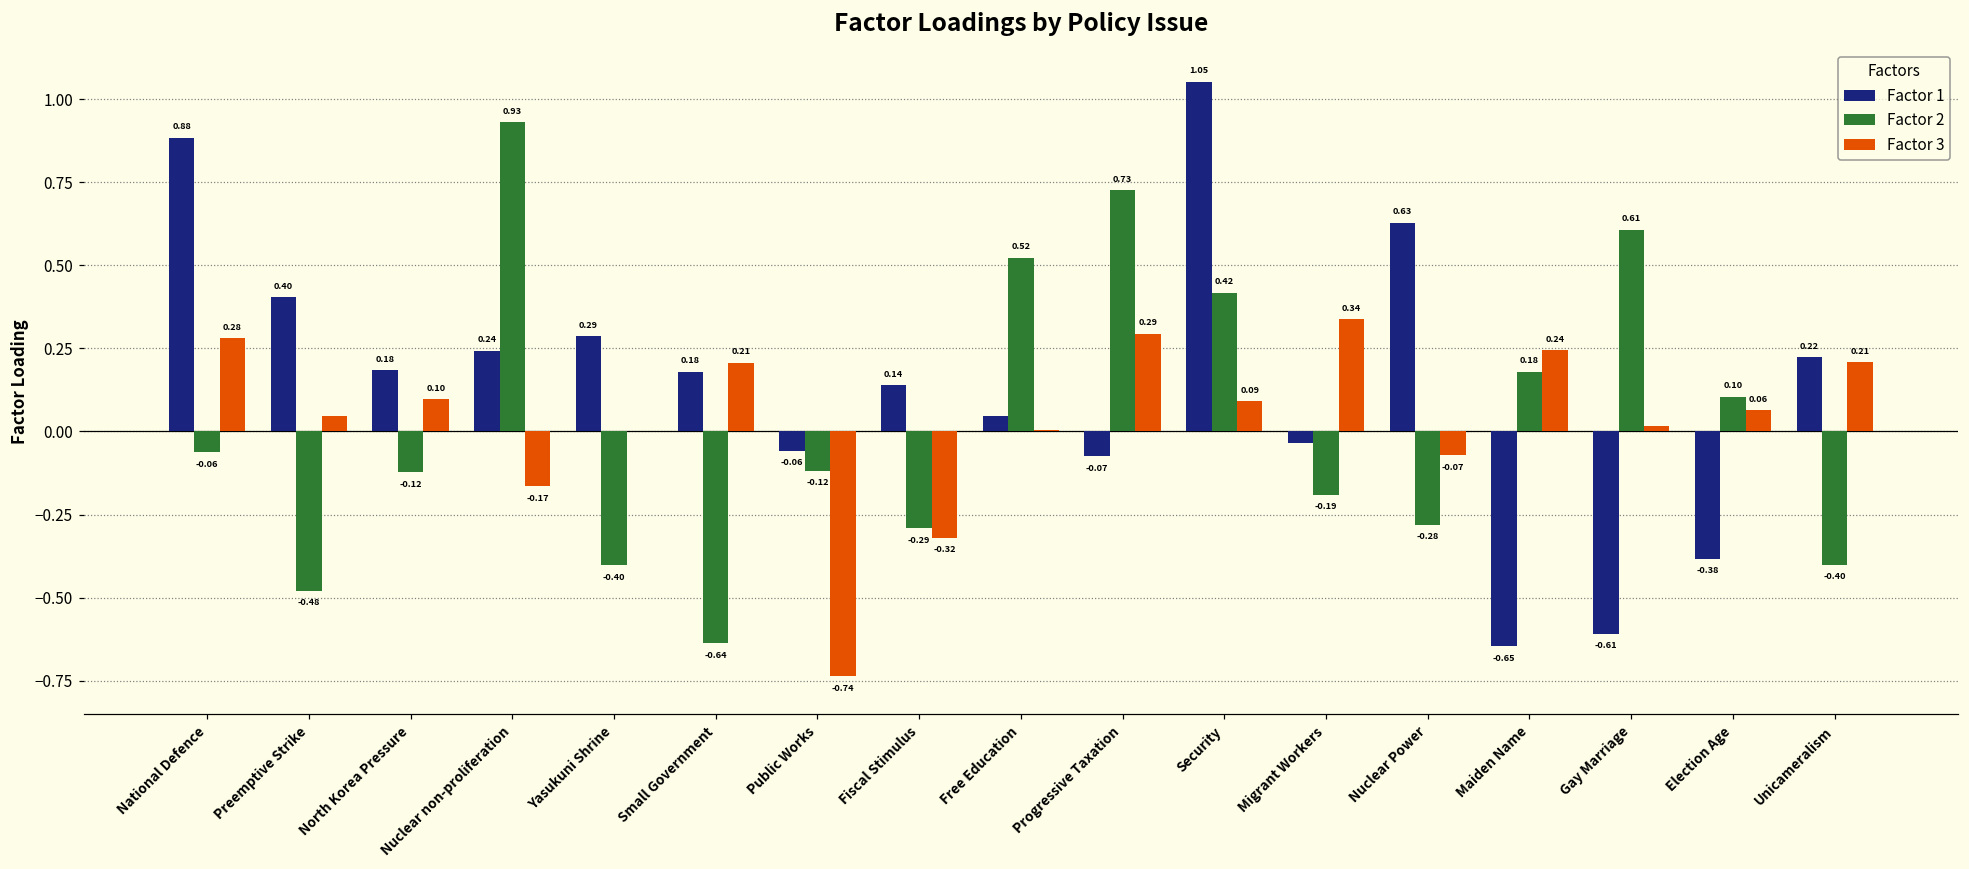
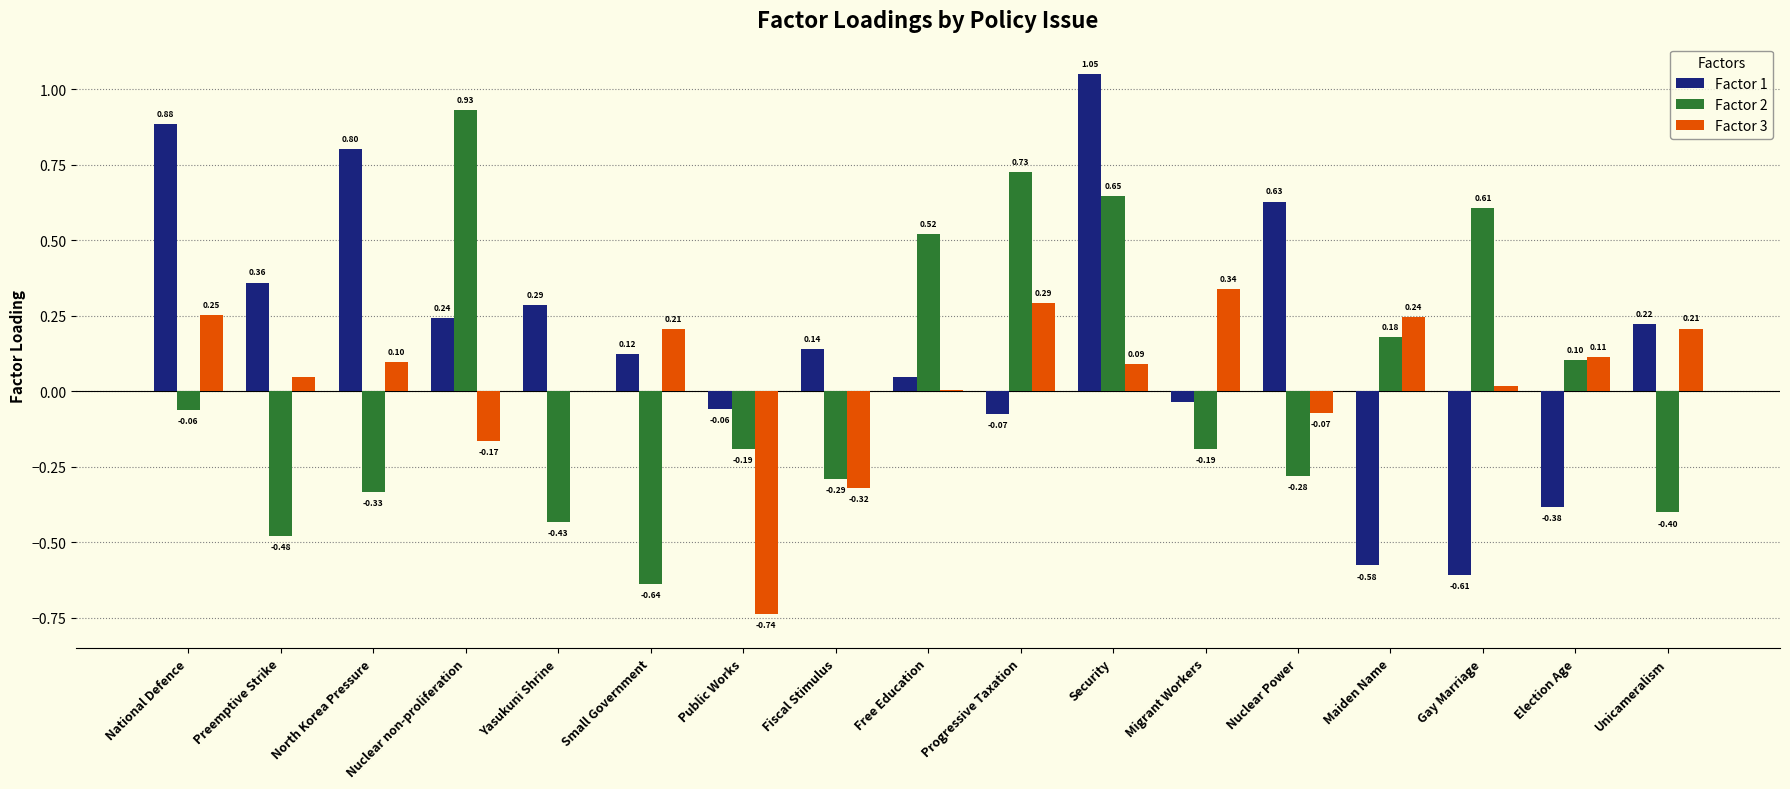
Factor 3, National Defence: 0.28 -> 0.25
Factor 1, Preemptive Strike: 0.40 -> 0.36
Factor 1, North Korea Pressure: 0.18 -> 0.80
Factor 2, North Korea Pressure: -0.12 -> -0.33
Factor 2, Yasukuni Shrine: -0.40 -> -0.43
Factor 1, Small Government: 0.18 -> 0.12
Factor 2, Public Works: -0.12 -> -0.19
Factor 2, Security: 0.42 -> 0.65
Factor 1, Maiden Name: -0.65 -> -0.58
Factor 3, Election Age: 0.06 -> 0.11
